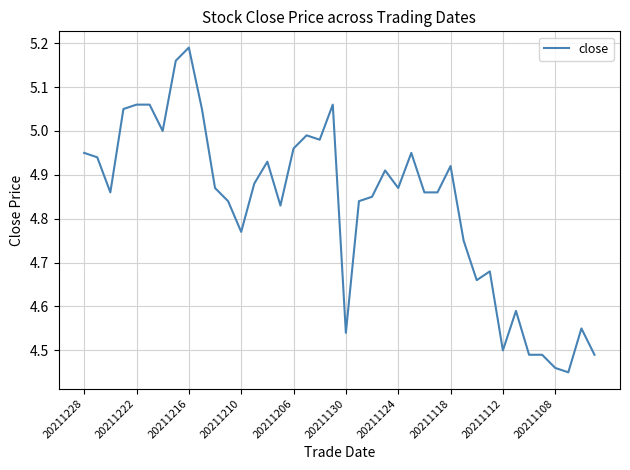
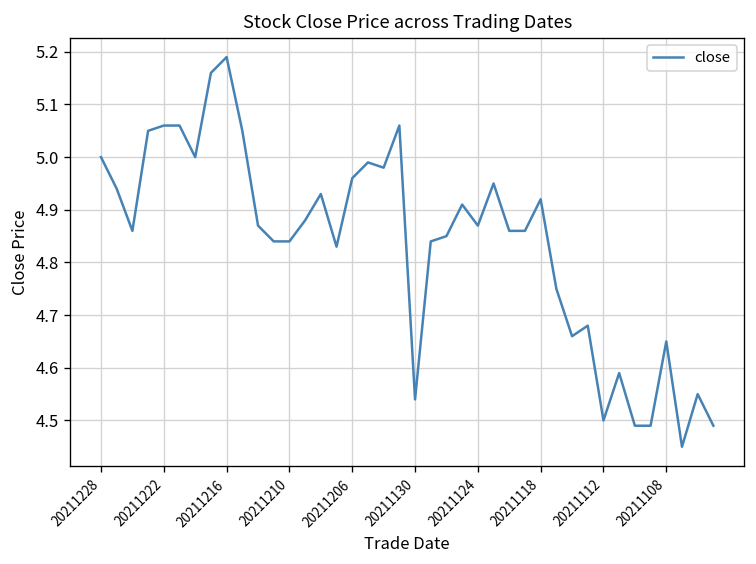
20211228: 4.95 -> 5.00
20211210: 4.77 -> 4.84
20211108: 4.46 -> 4.65
